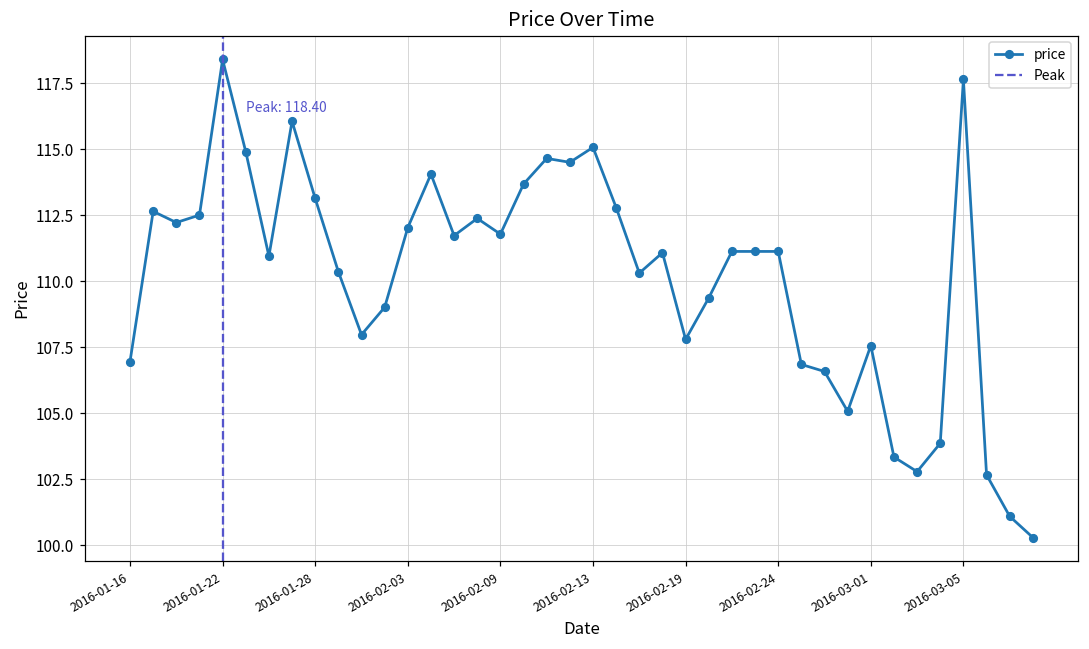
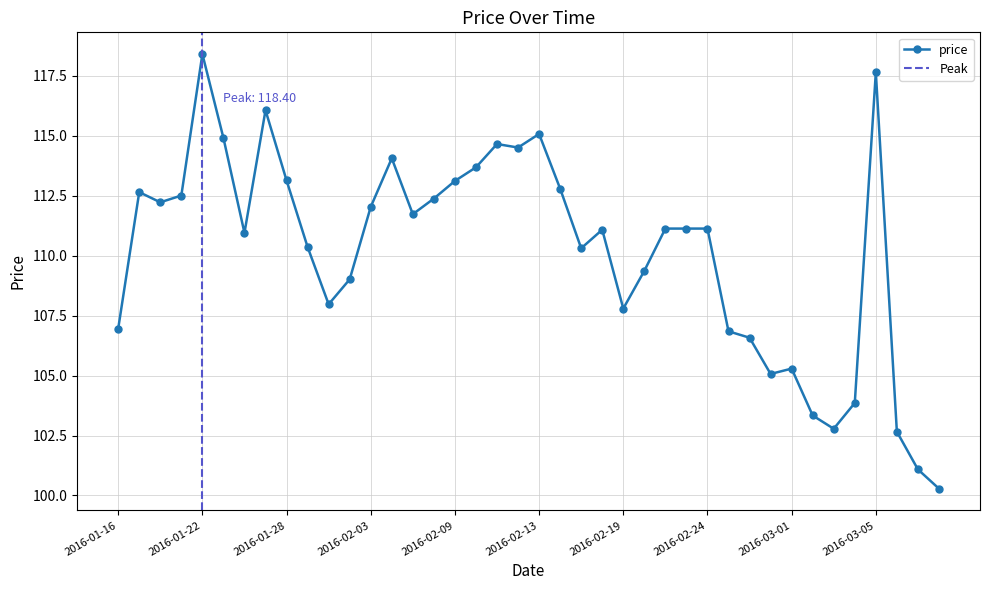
2016-02-09: 111.8 -> 113.1
2016-03-01: 107.6 -> 105.3
